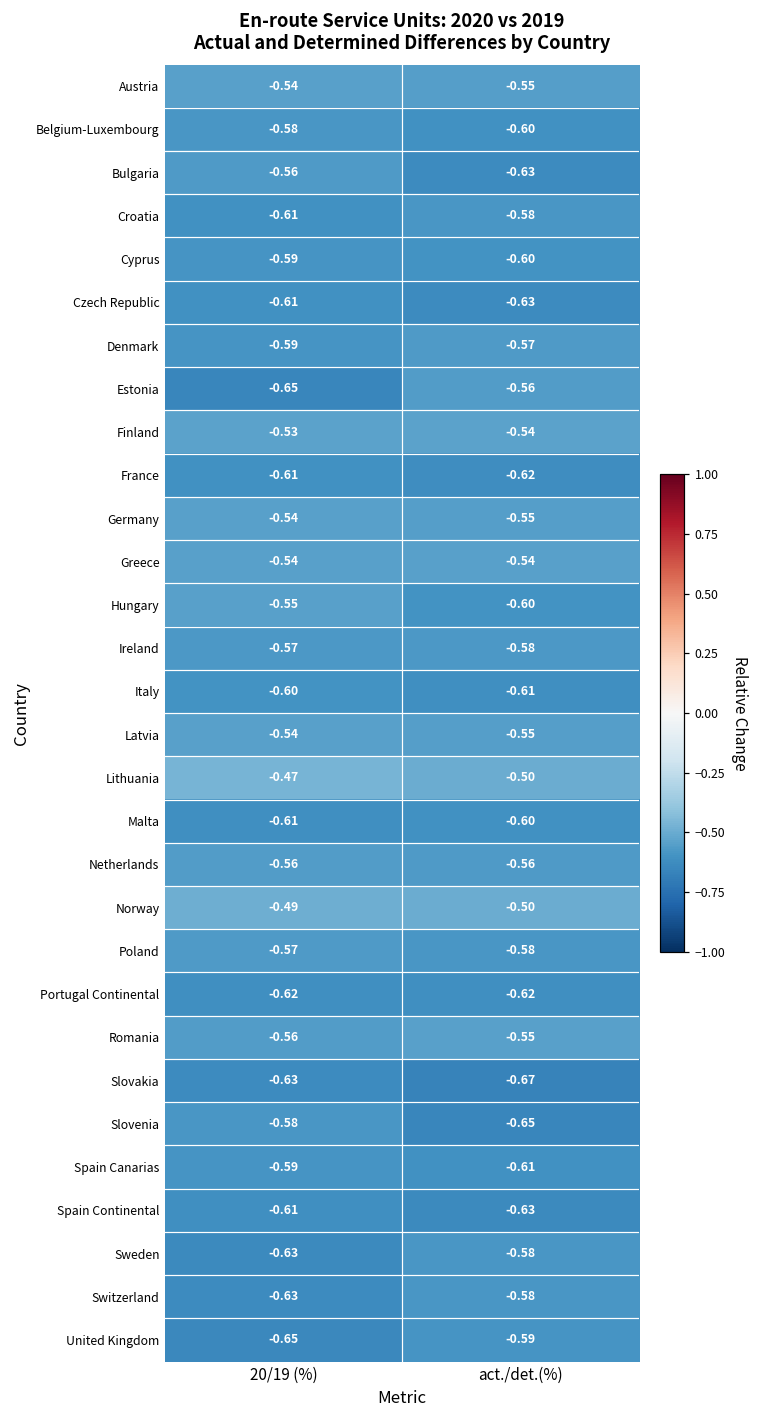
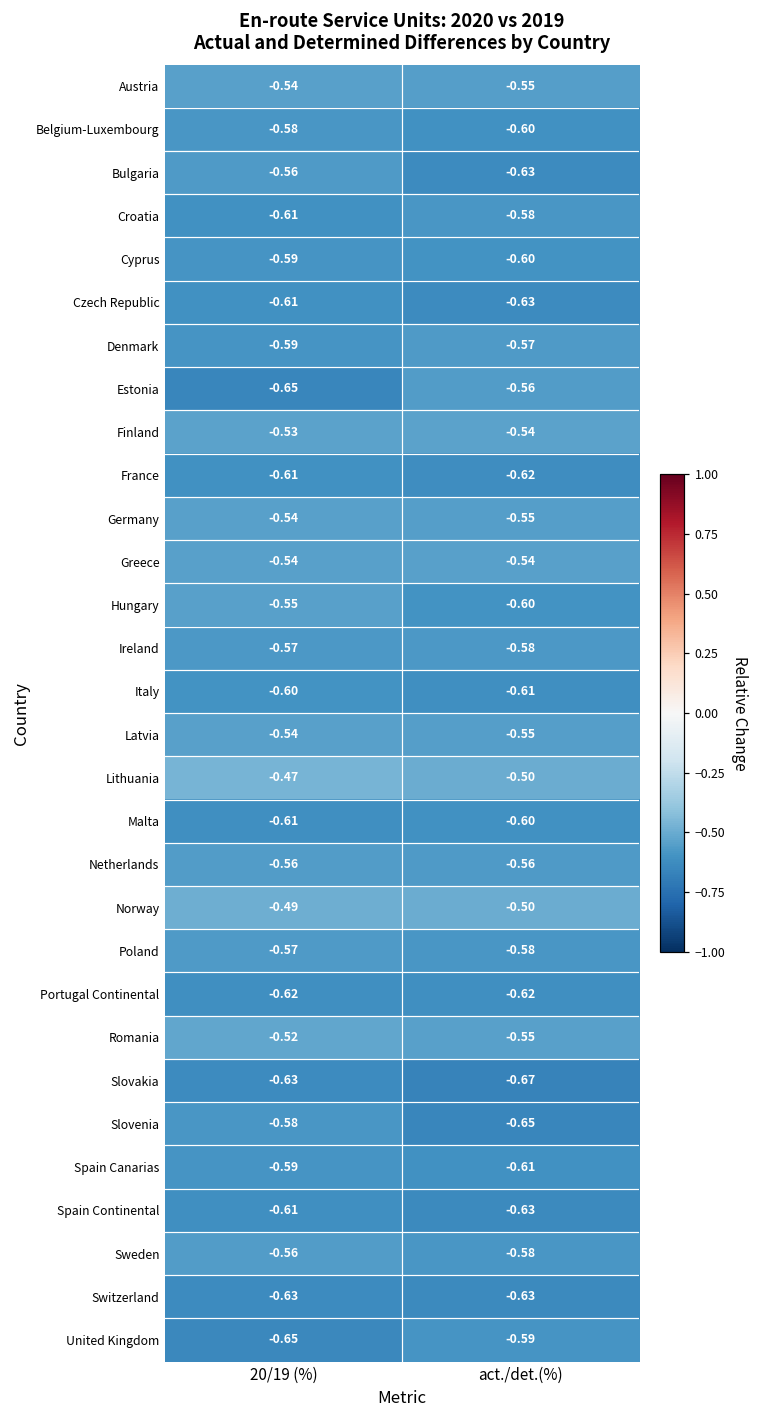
Romania, 20/19 (%): -0.56 -> -0.52
Sweden, 20/19 (%): -0.63 -> -0.56
Switzerland, act./det.(%): -0.58 -> -0.63
